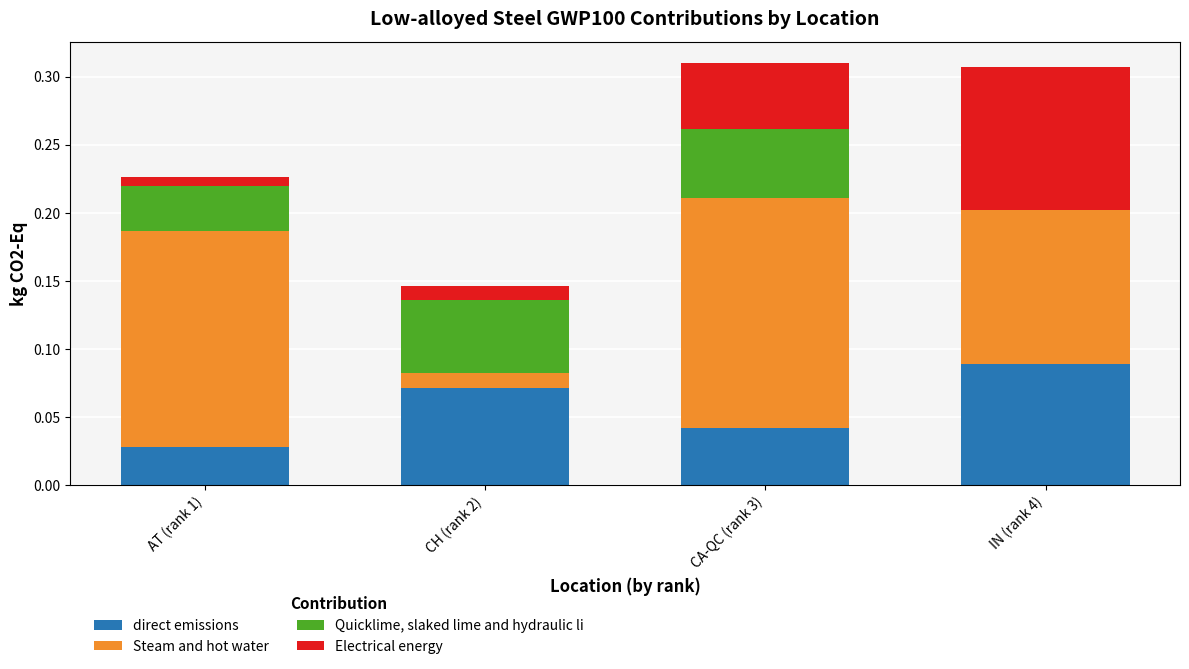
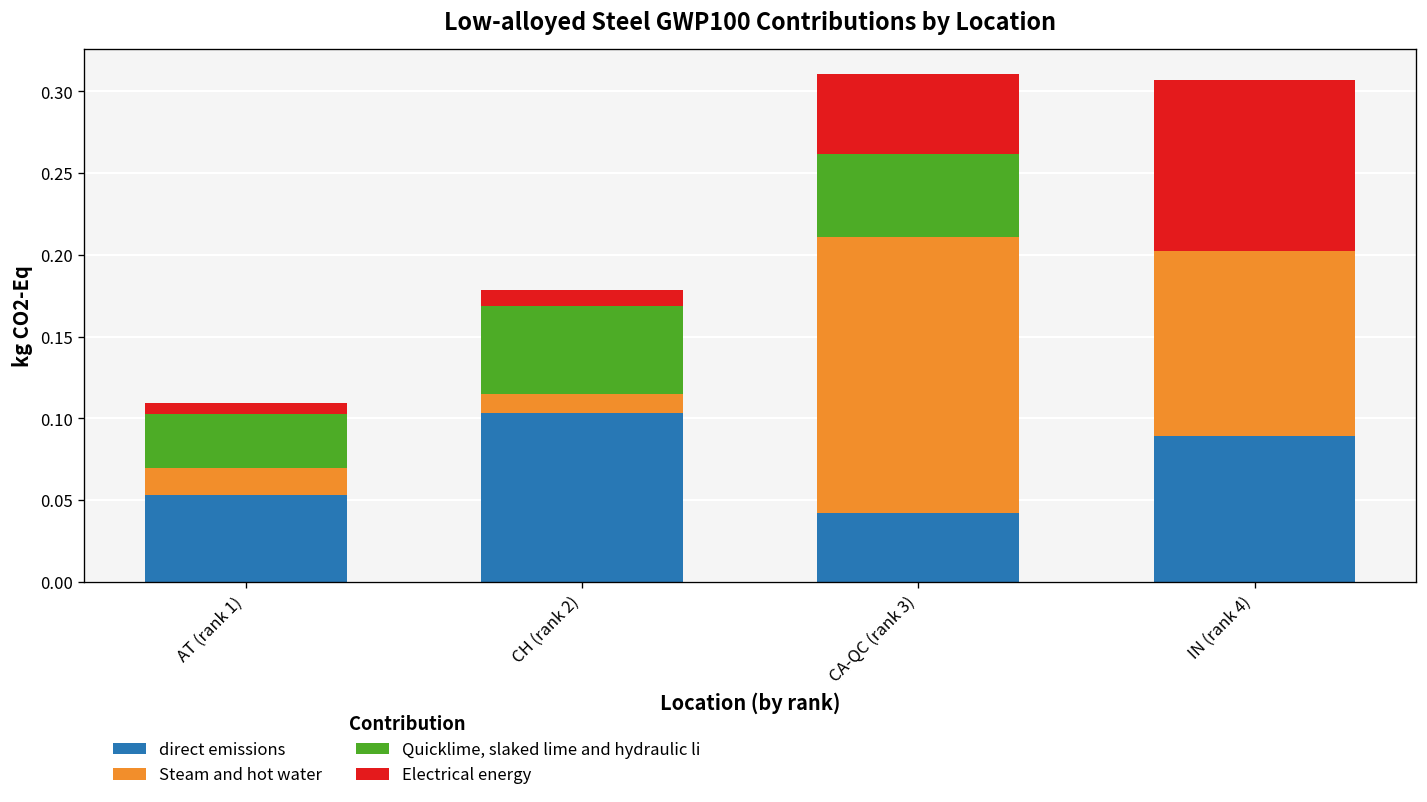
direct emissions, AT (rank 1): 0.028 -> 0.053
Steam and hot water, AT (rank 1): 0.159 -> 0.016
direct emissions, CH (rank 2): 0.071 -> 0.104
